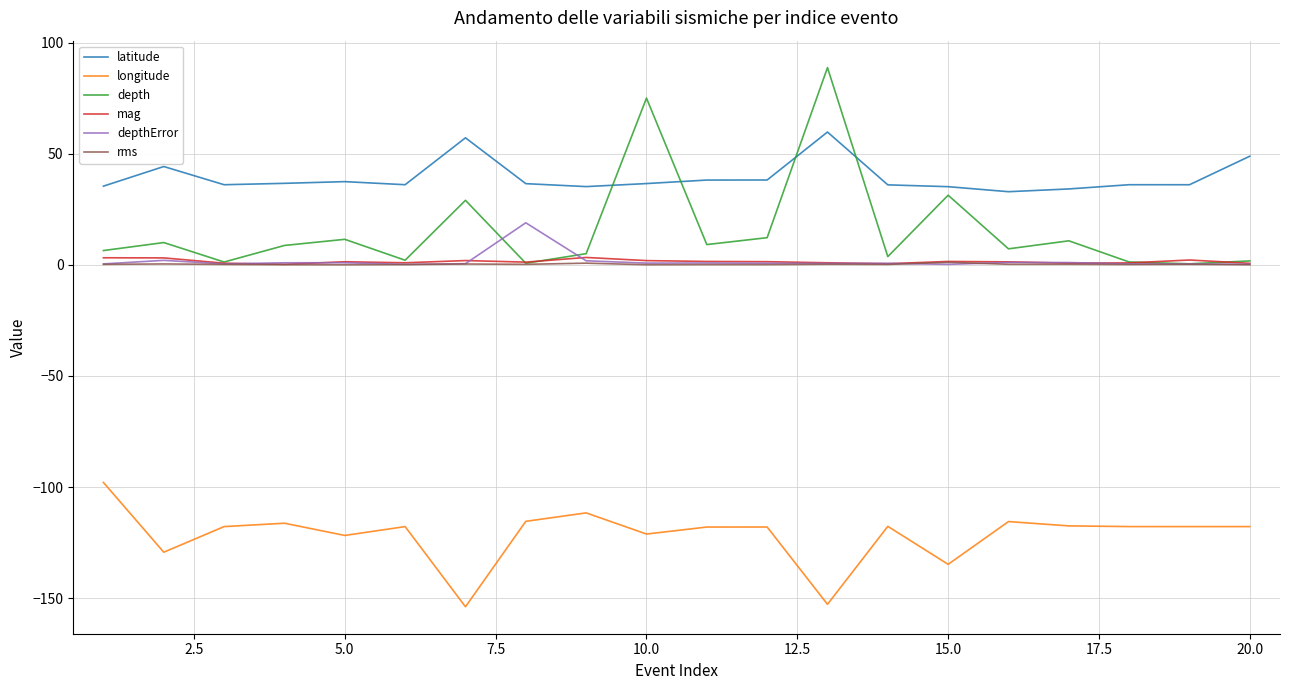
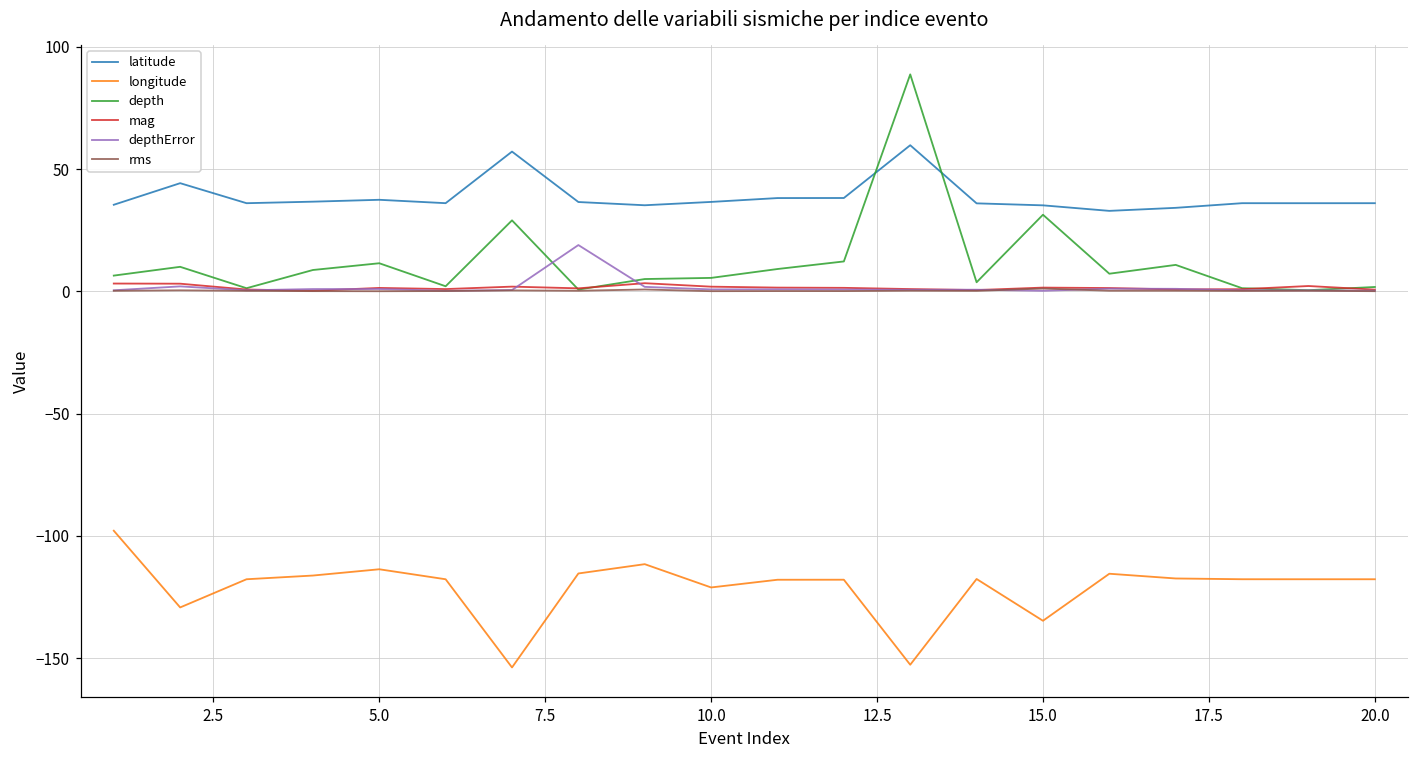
longitude, 5.0: -122 -> -114
depth, 10.0: 75 -> 5
latitude, 20.0: 49 -> 36
